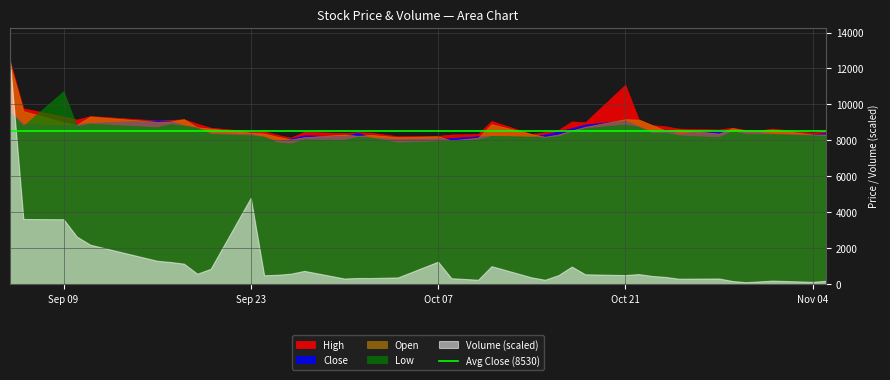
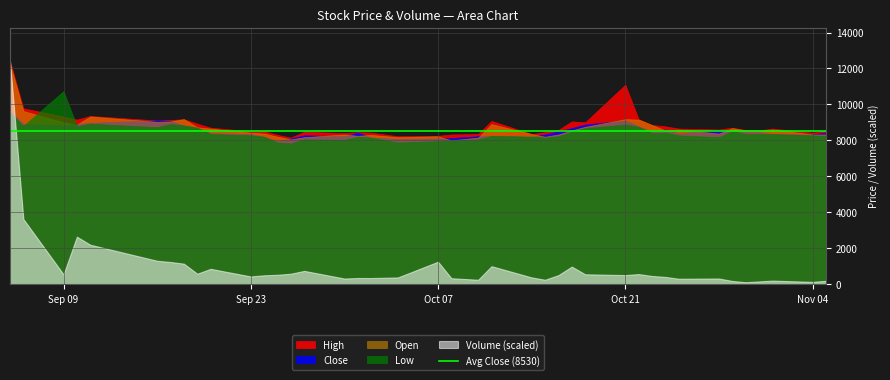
Volume (scaled), Sep 09: 3600 -> 600
Volume (scaled), Sep 23: 4800 -> 400
